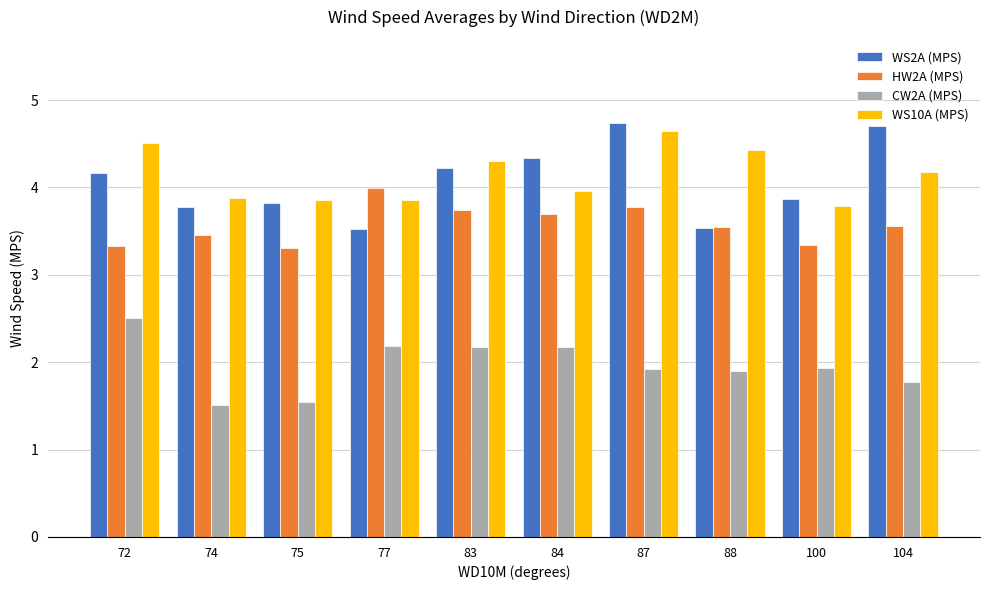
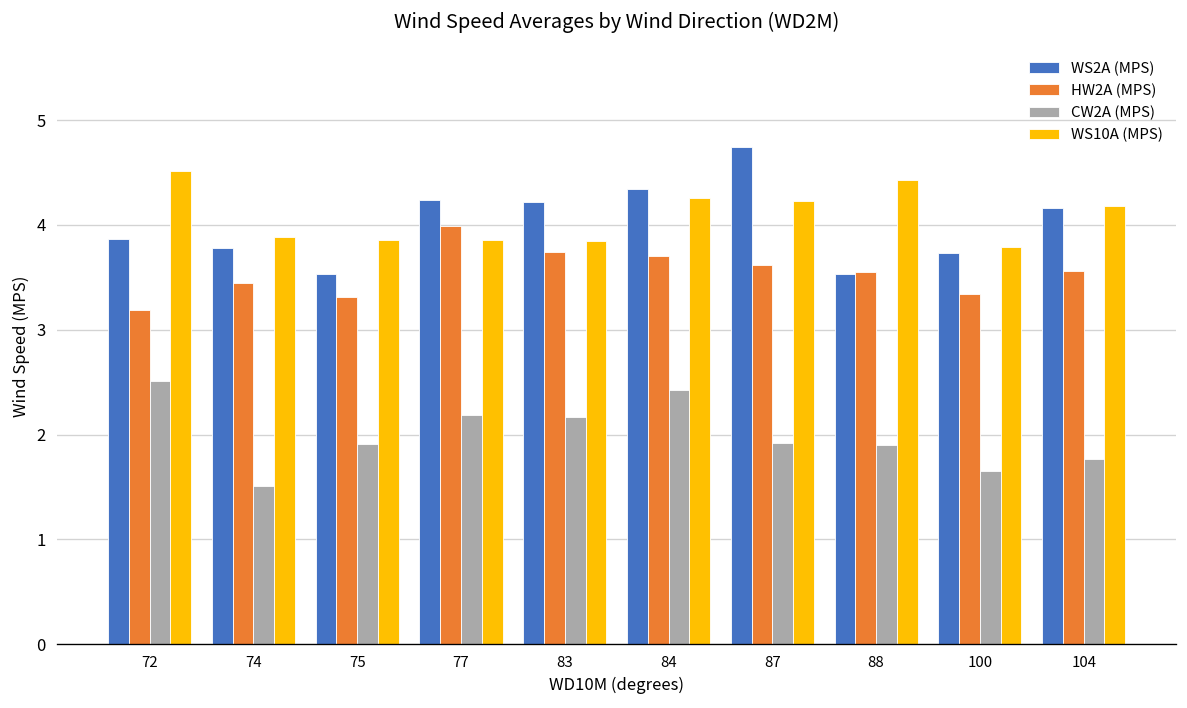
WS2A (MPS), 72: 4.2 -> 3.9
HW2A (MPS), 72: 3.3 -> 3.2
WS2A (MPS), 75: 3.8 -> 3.5
CW2A (MPS), 75: 1.6 -> 1.9
WS2A (MPS), 77: 3.5 -> 4.2
WS10A (MPS), 83: 4.3 -> 3.9
CW2A (MPS), 84: 2.2 -> 2.4
WS10A (MPS), 84: 4.0 -> 4.3
HW2A (MPS), 87: 3.8 -> 3.6
WS10A (MPS), 87: 4.6 -> 4.2
WS2A (MPS), 100: 3.9 -> 3.7
CW2A (MPS), 100: 1.9 -> 1.7
WS2A (MPS), 104: 4.7 -> 4.2
